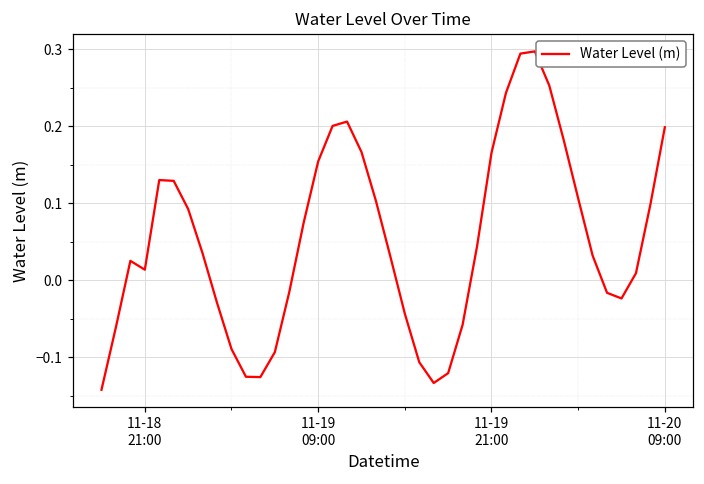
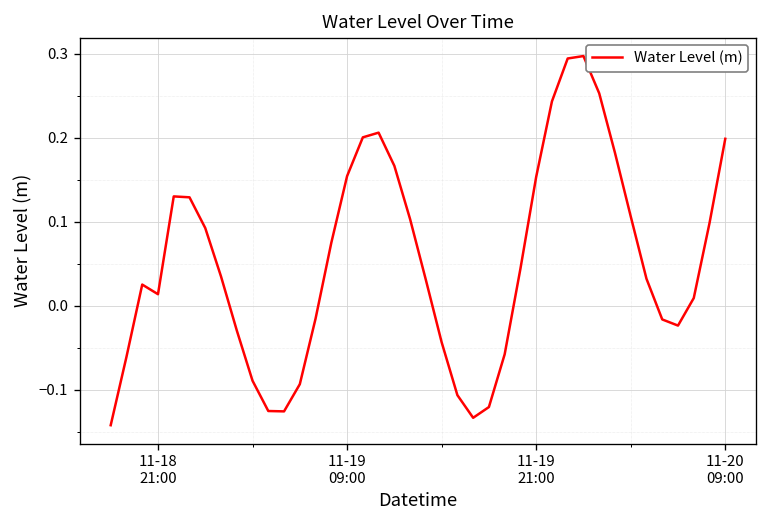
11-19 21:00: 0.17 -> 0.15
